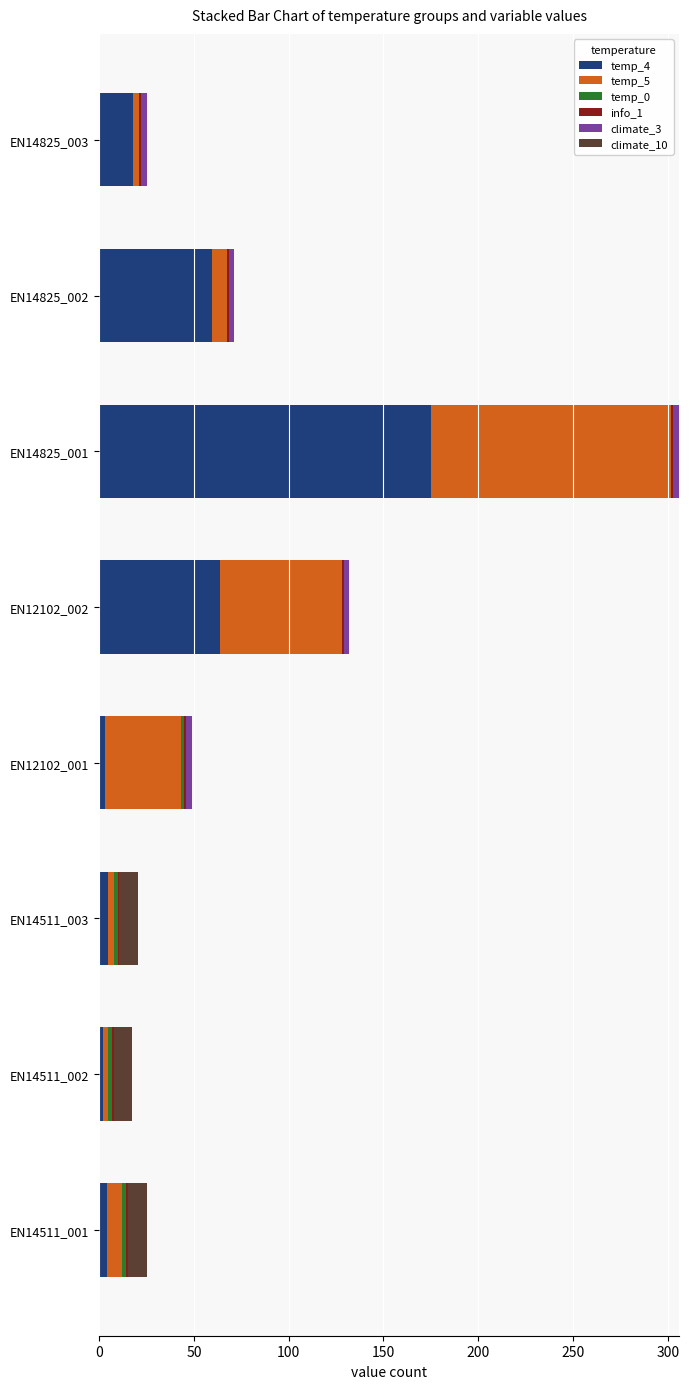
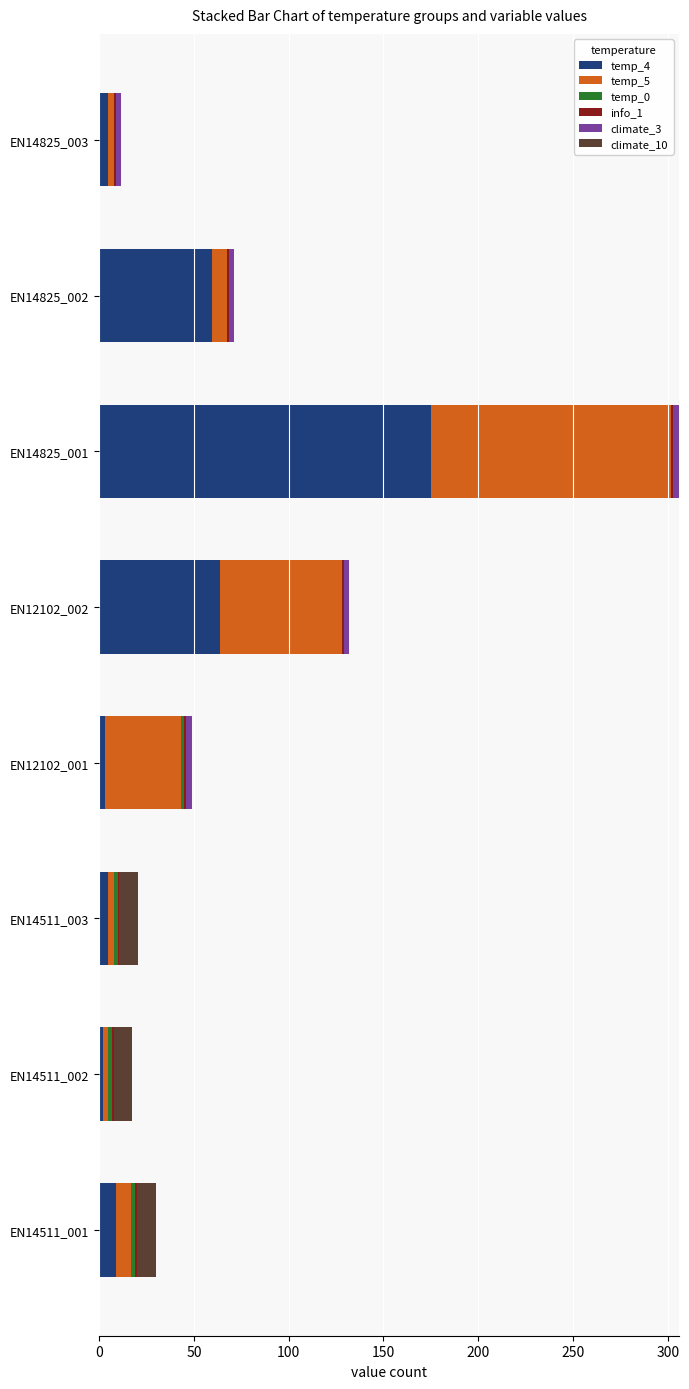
temp_4, EN14825_003: 18 -> 4
temp_4, EN14511_001: 4 -> 9
